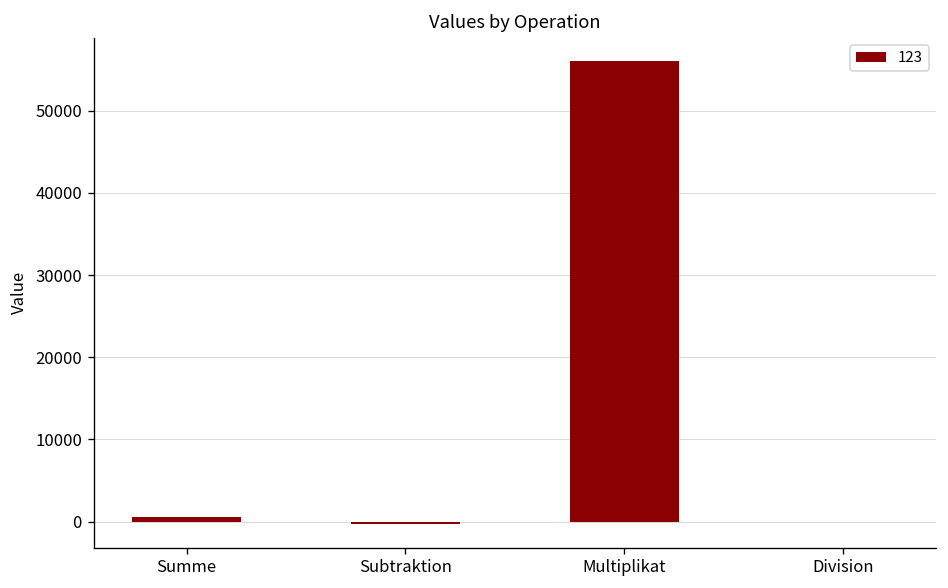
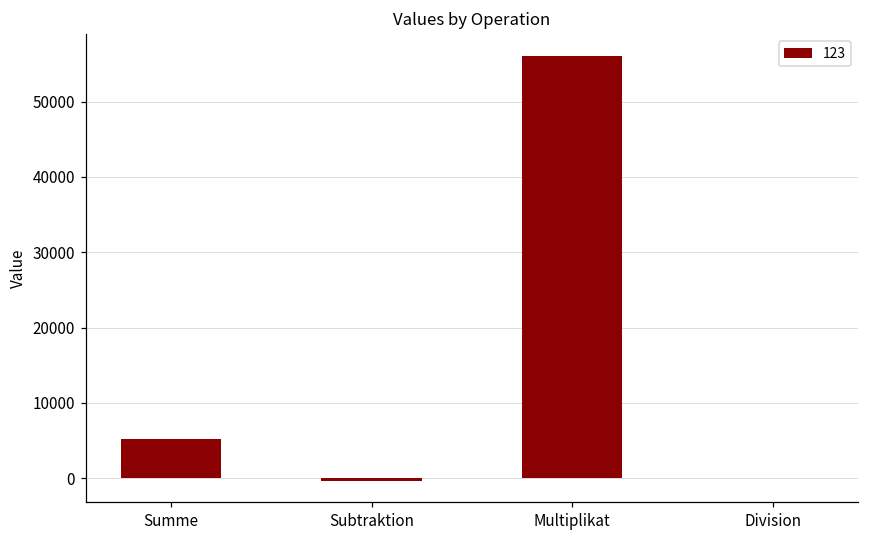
Summe: 1000 -> 5000
